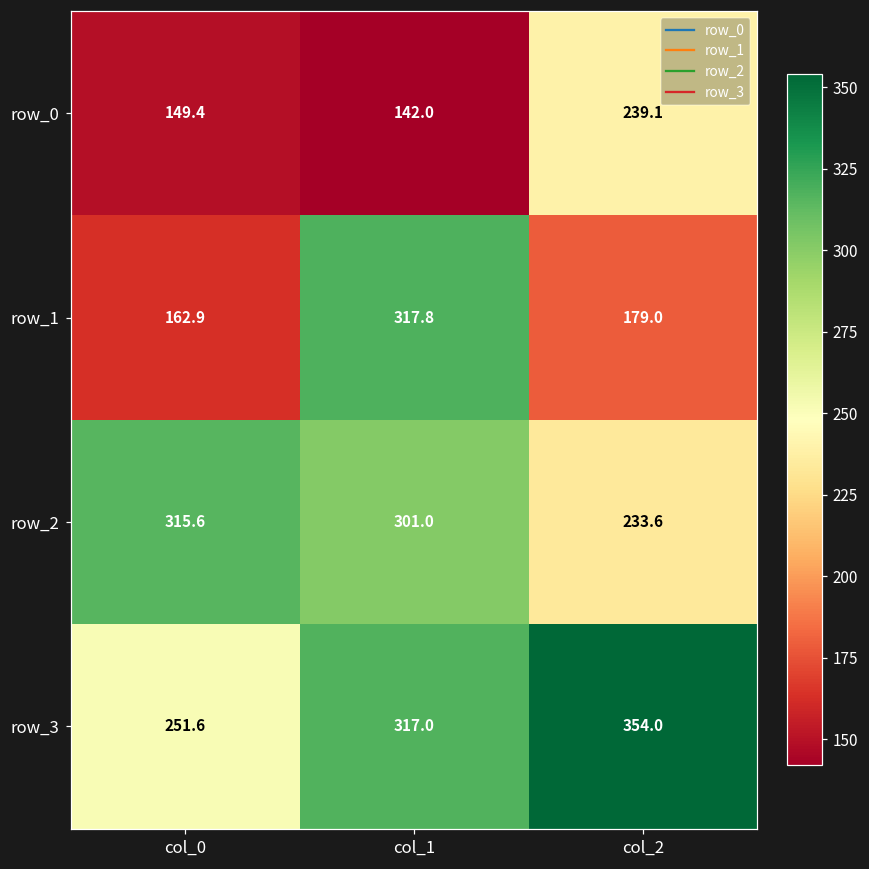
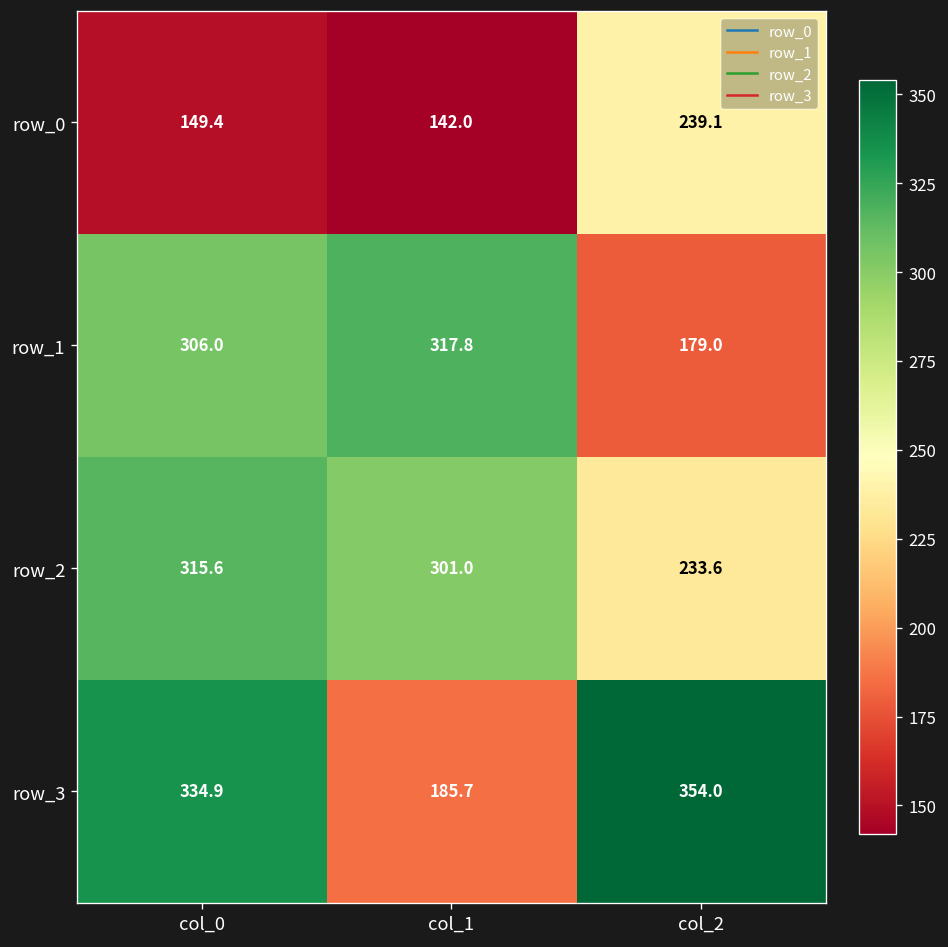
row_1, col_0: 162.9 -> 306.0
row_3, col_0: 251.6 -> 334.9
row_3, col_1: 317.0 -> 185.7
